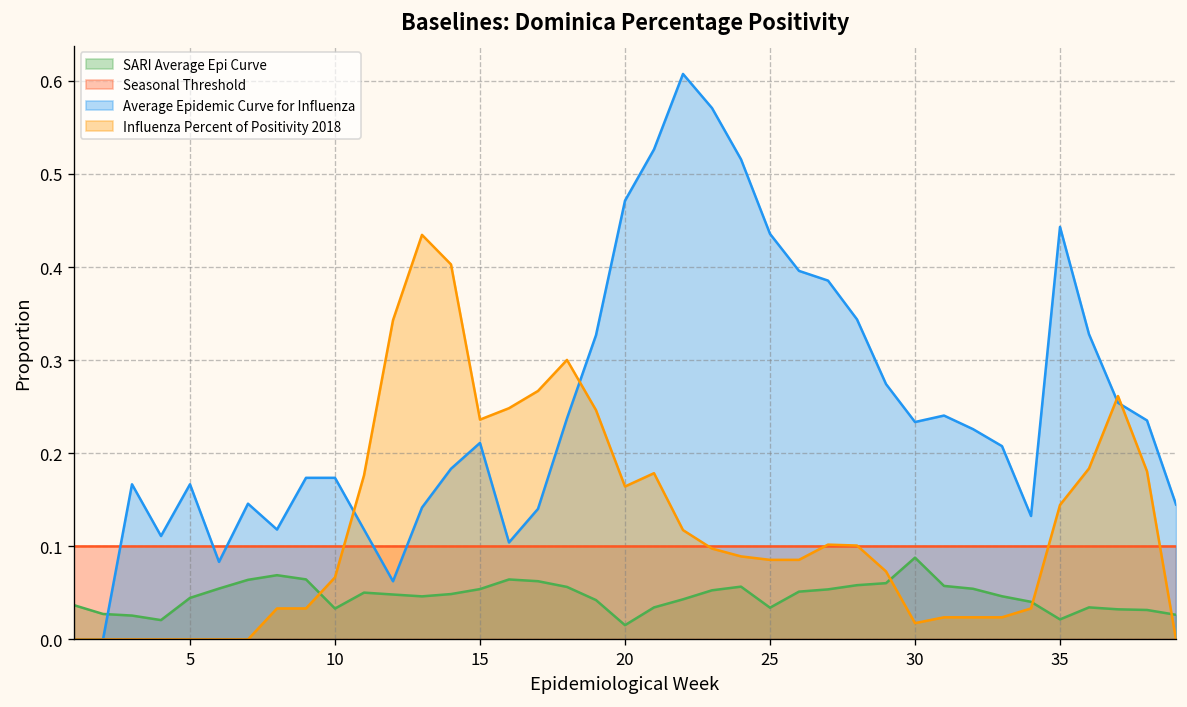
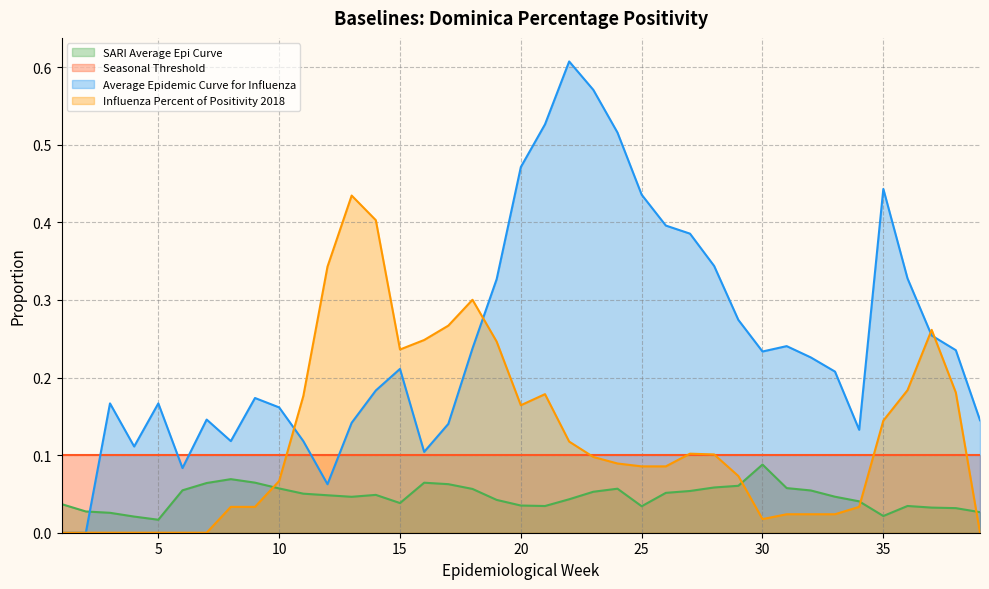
SARI Average Epi Curve, 5: 0.04 -> 0.02
SARI Average Epi Curve, 10: 0.03 -> 0.06
Average Epidemic Curve for Influenza, 10: 0.17 -> 0.16
SARI Average Epi Curve, 15: 0.05 -> 0.04
SARI Average Epi Curve, 20: 0.02 -> 0.04
